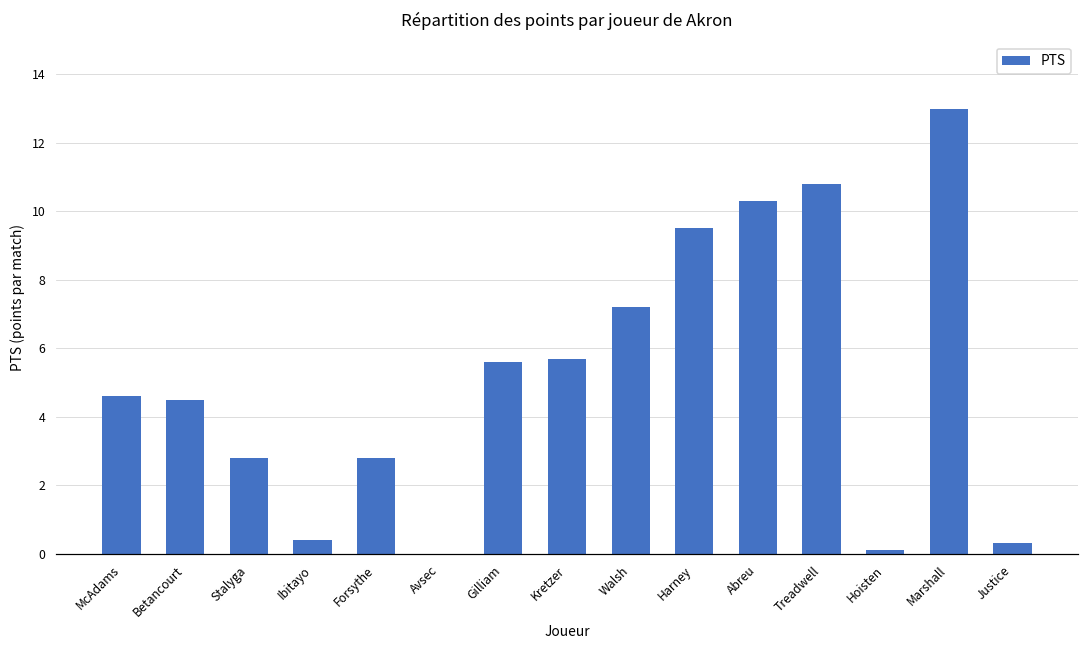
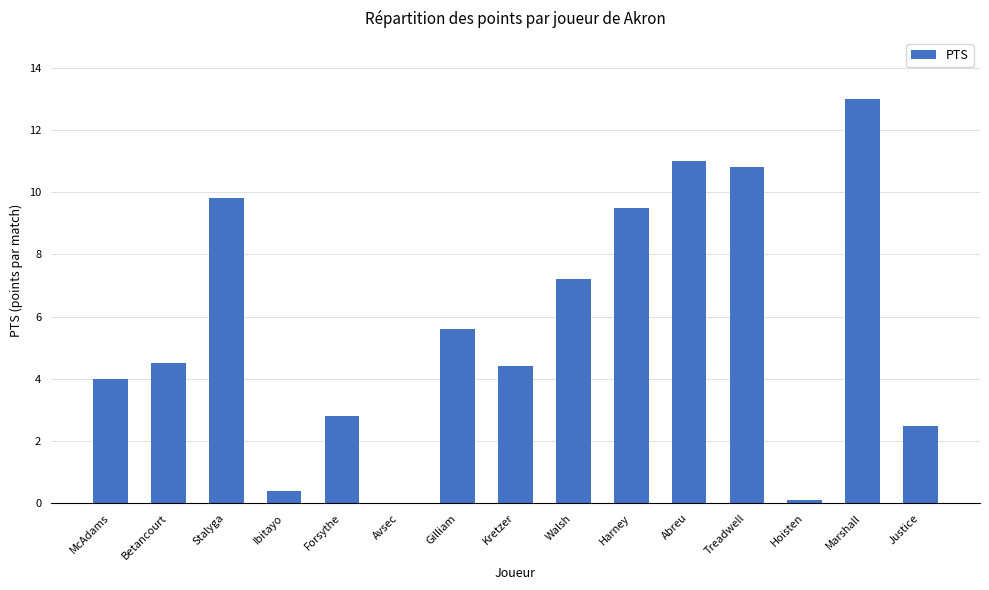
McAdams: 4.6 -> 4.0
Stalyga: 2.8 -> 9.8
Kretzer: 5.7 -> 4.4
Abreu: 10.3 -> 11.0
Justice: 0.3 -> 2.5
